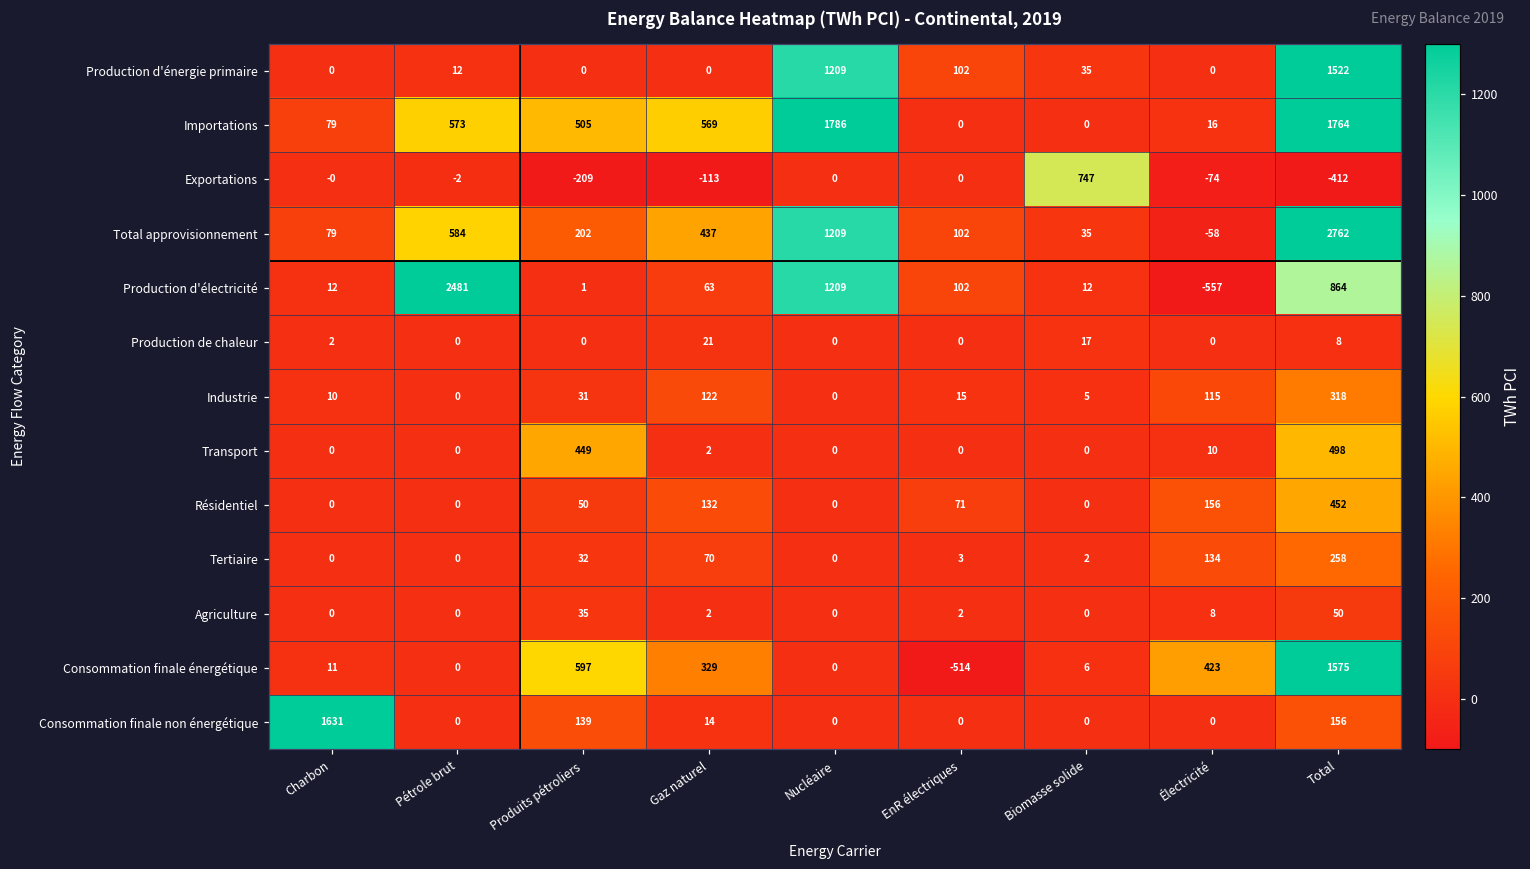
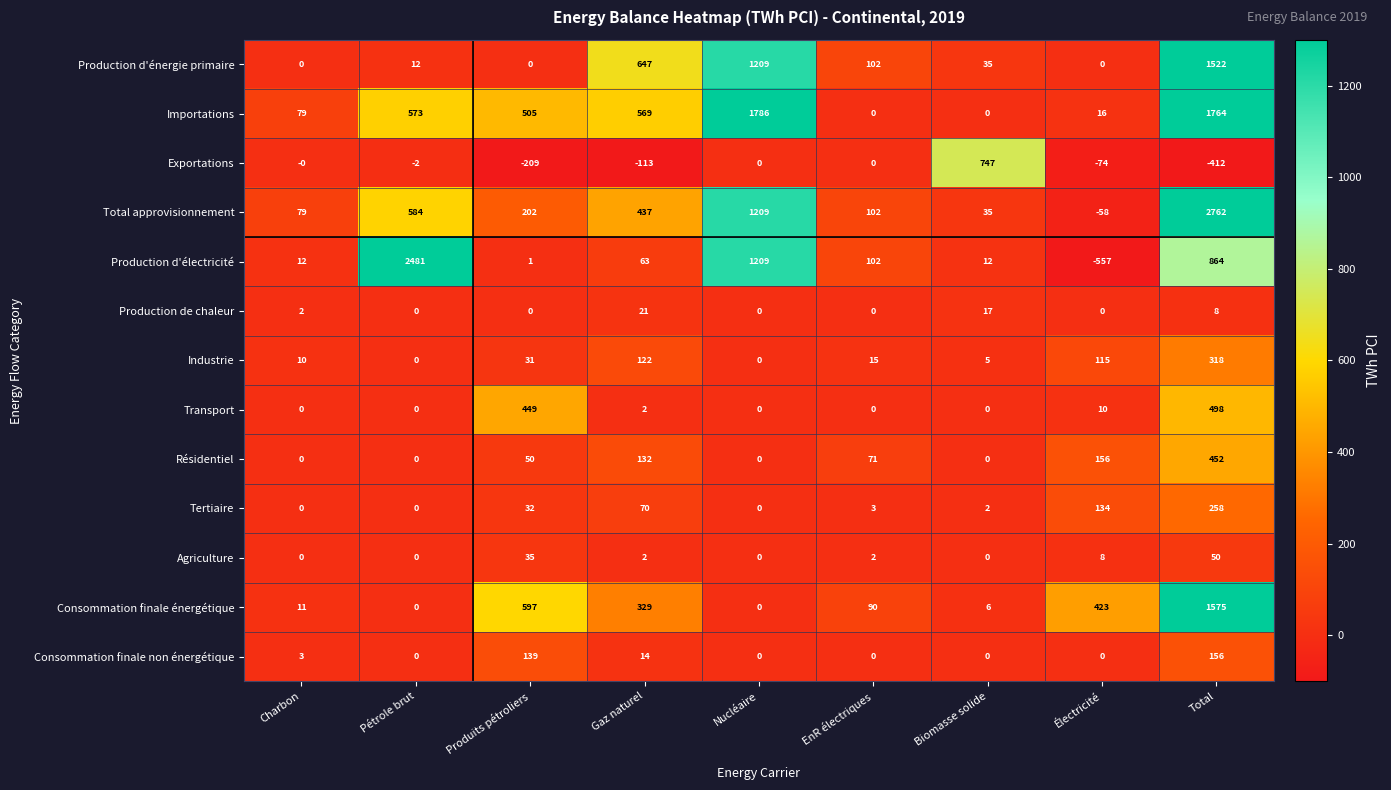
Production d'énergie primaire, Gaz naturel: 0 -> 647
Consommation finale énergétique, EnR électriques: -514 -> 90
Consommation finale non énergétique, Charbon: 1631 -> 3
